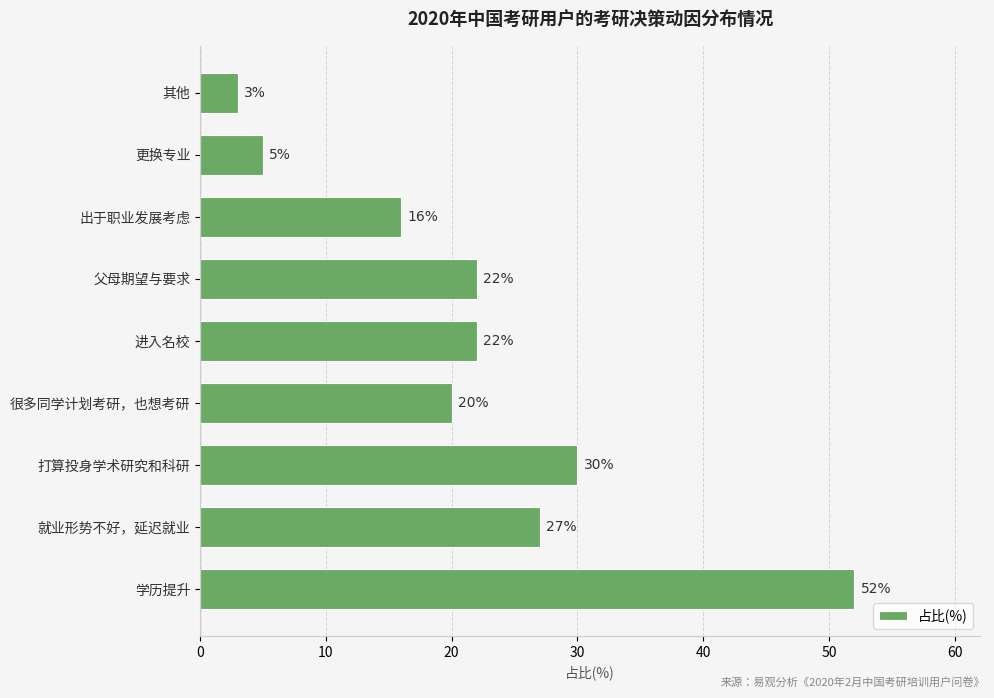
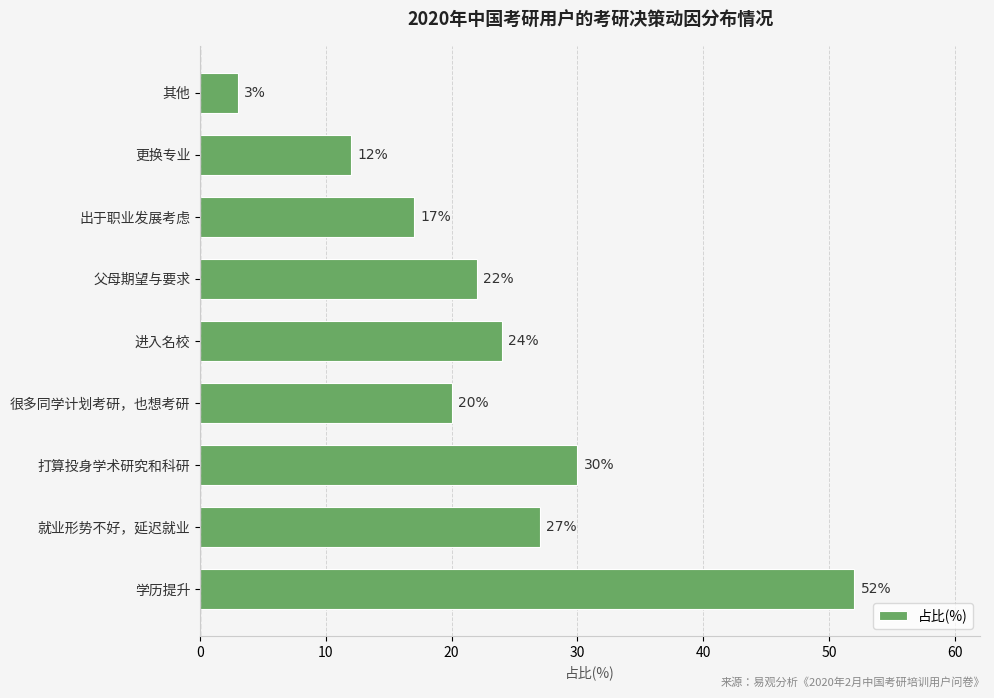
更换专业: 5% -> 12%
出于职业发展考虑: 16% -> 17%
进入名校: 22% -> 24%
